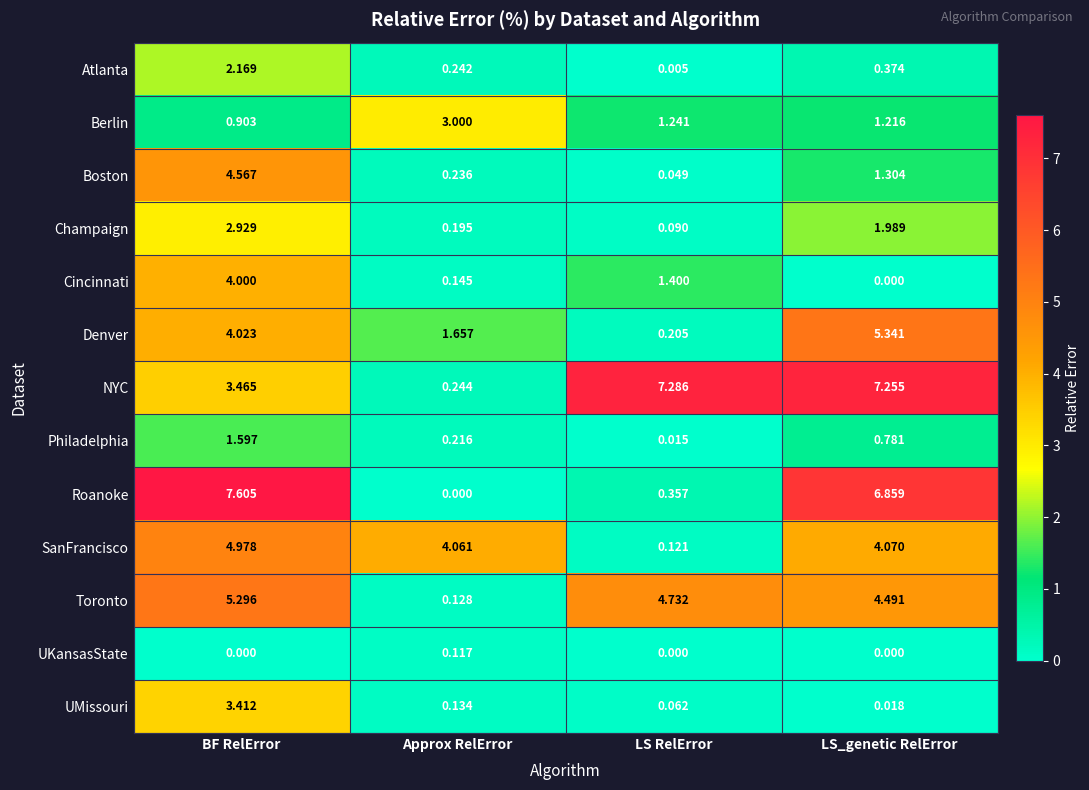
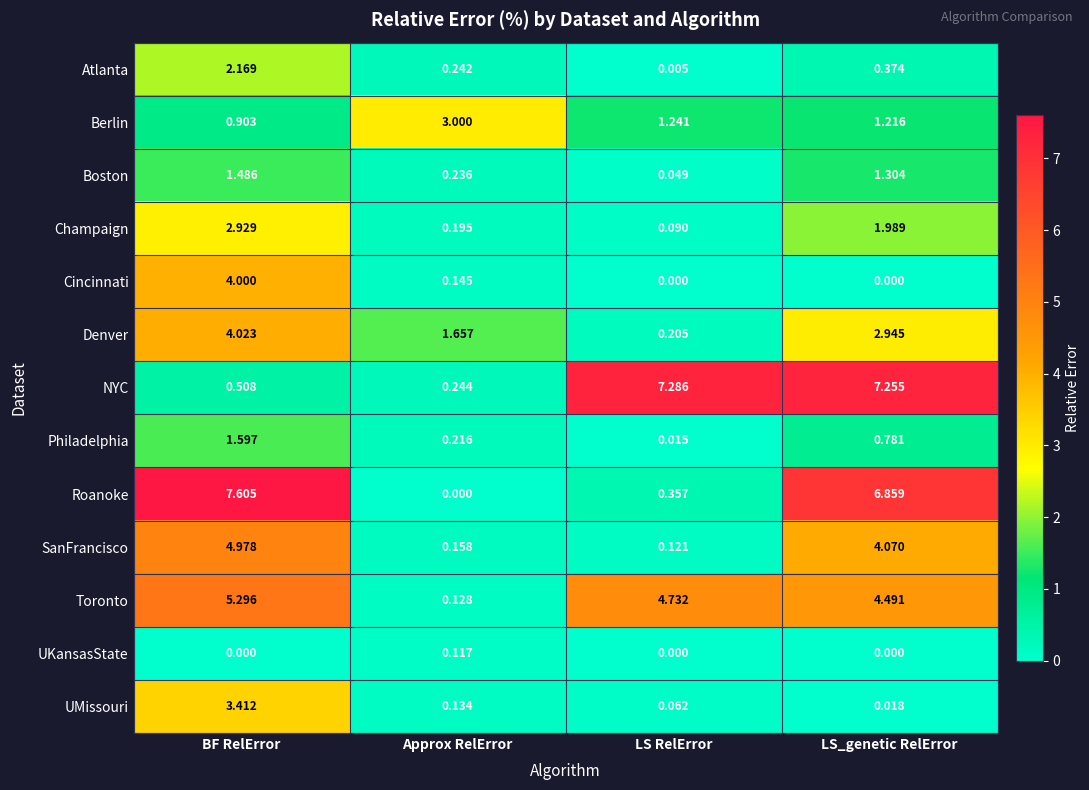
Boston, BF RelError: 4.567 -> 1.486
Cincinnati, LS RelError: 1.400 -> 0.000
Denver, LS_genetic RelError: 5.341 -> 2.945
NYC, BF RelError: 3.465 -> 0.508
SanFrancisco, Approx RelError: 4.061 -> 0.158
